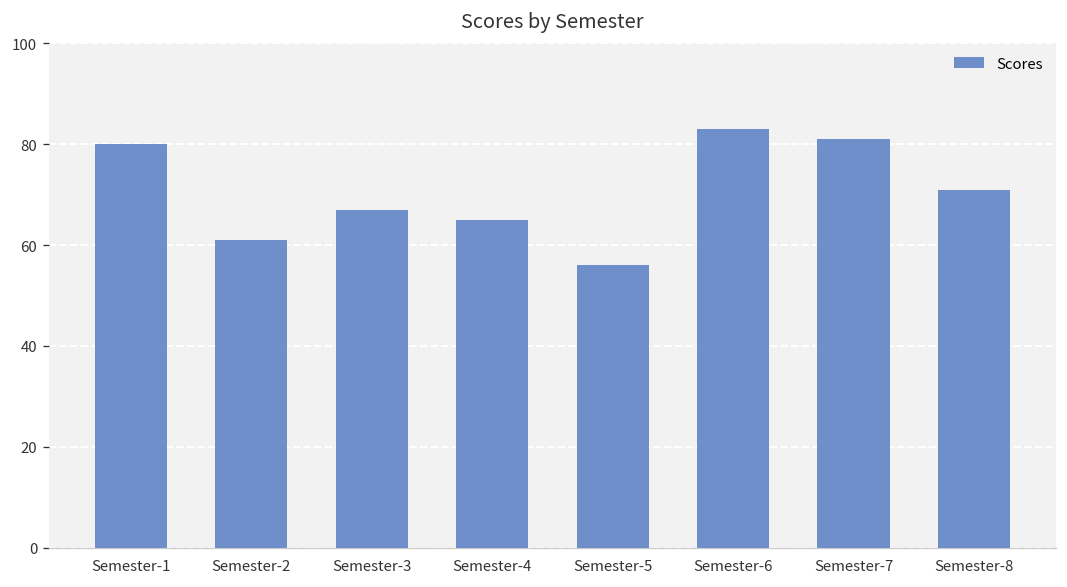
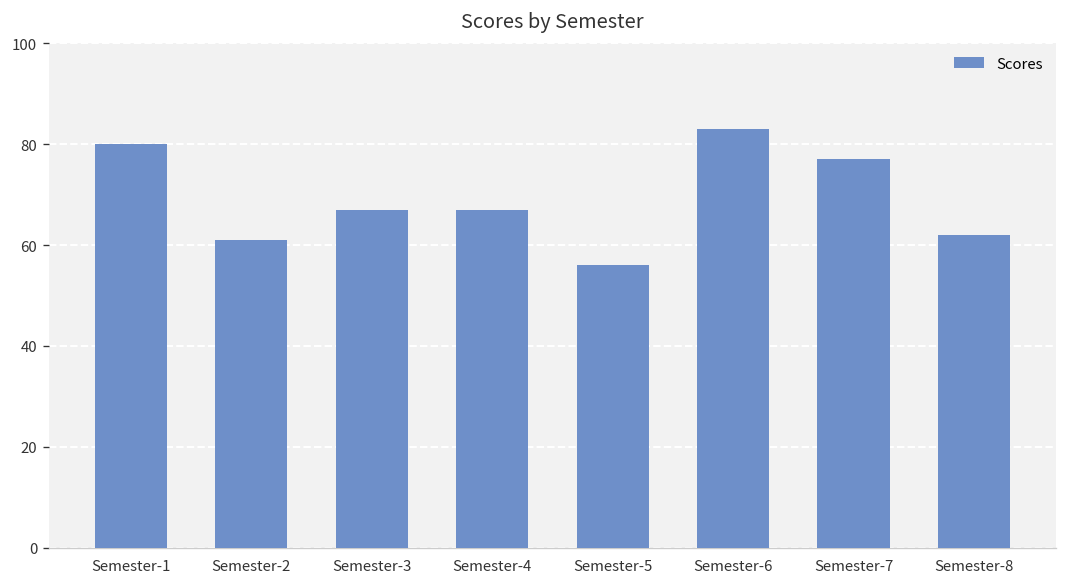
Semester-4: 65 -> 67
Semester-7: 81 -> 77
Semester-8: 71 -> 62
